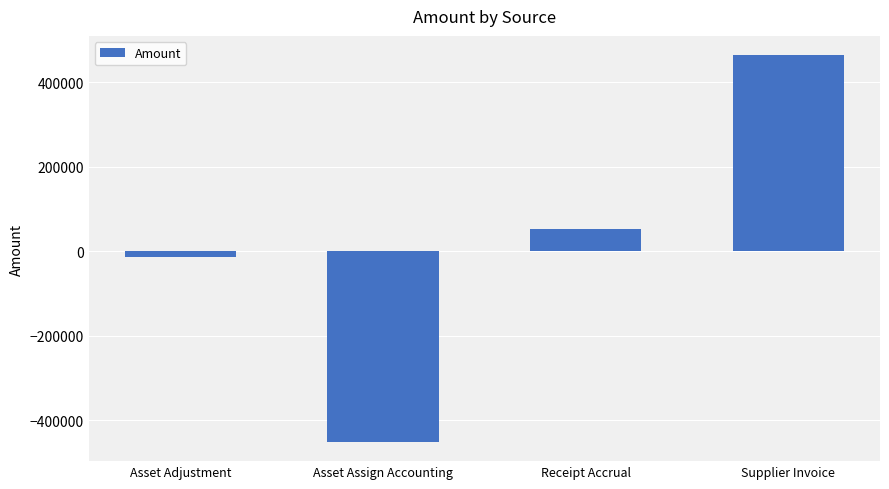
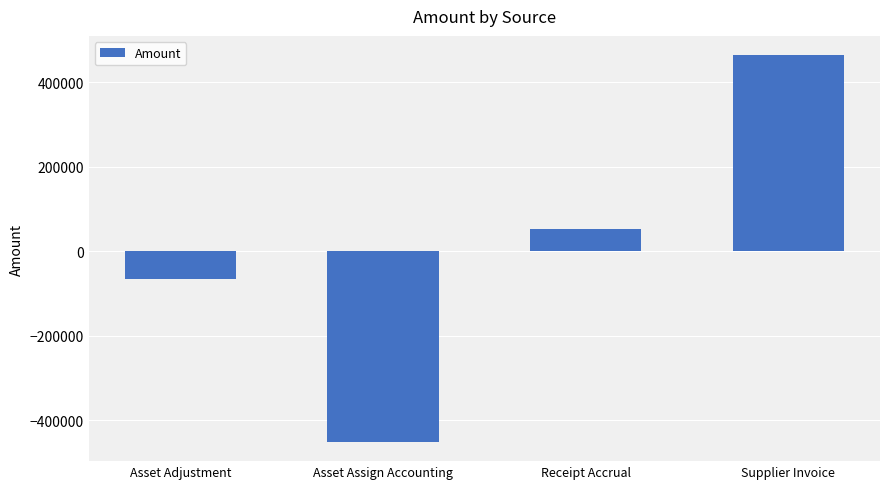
Asset Adjustment: -10000 -> -70000
